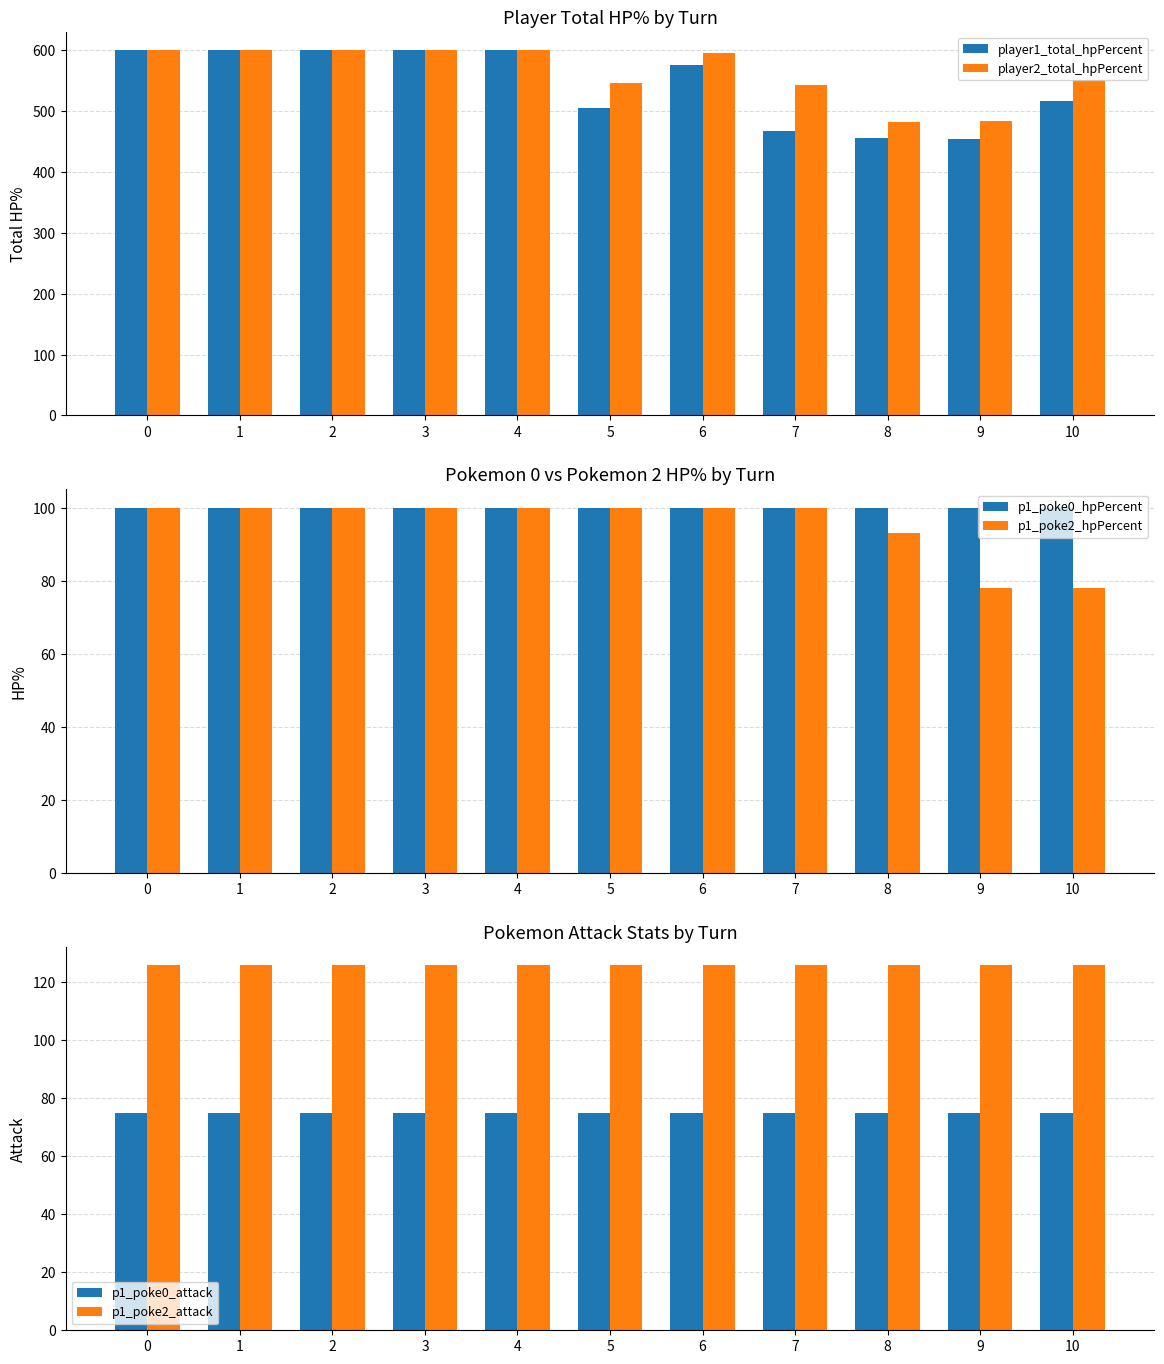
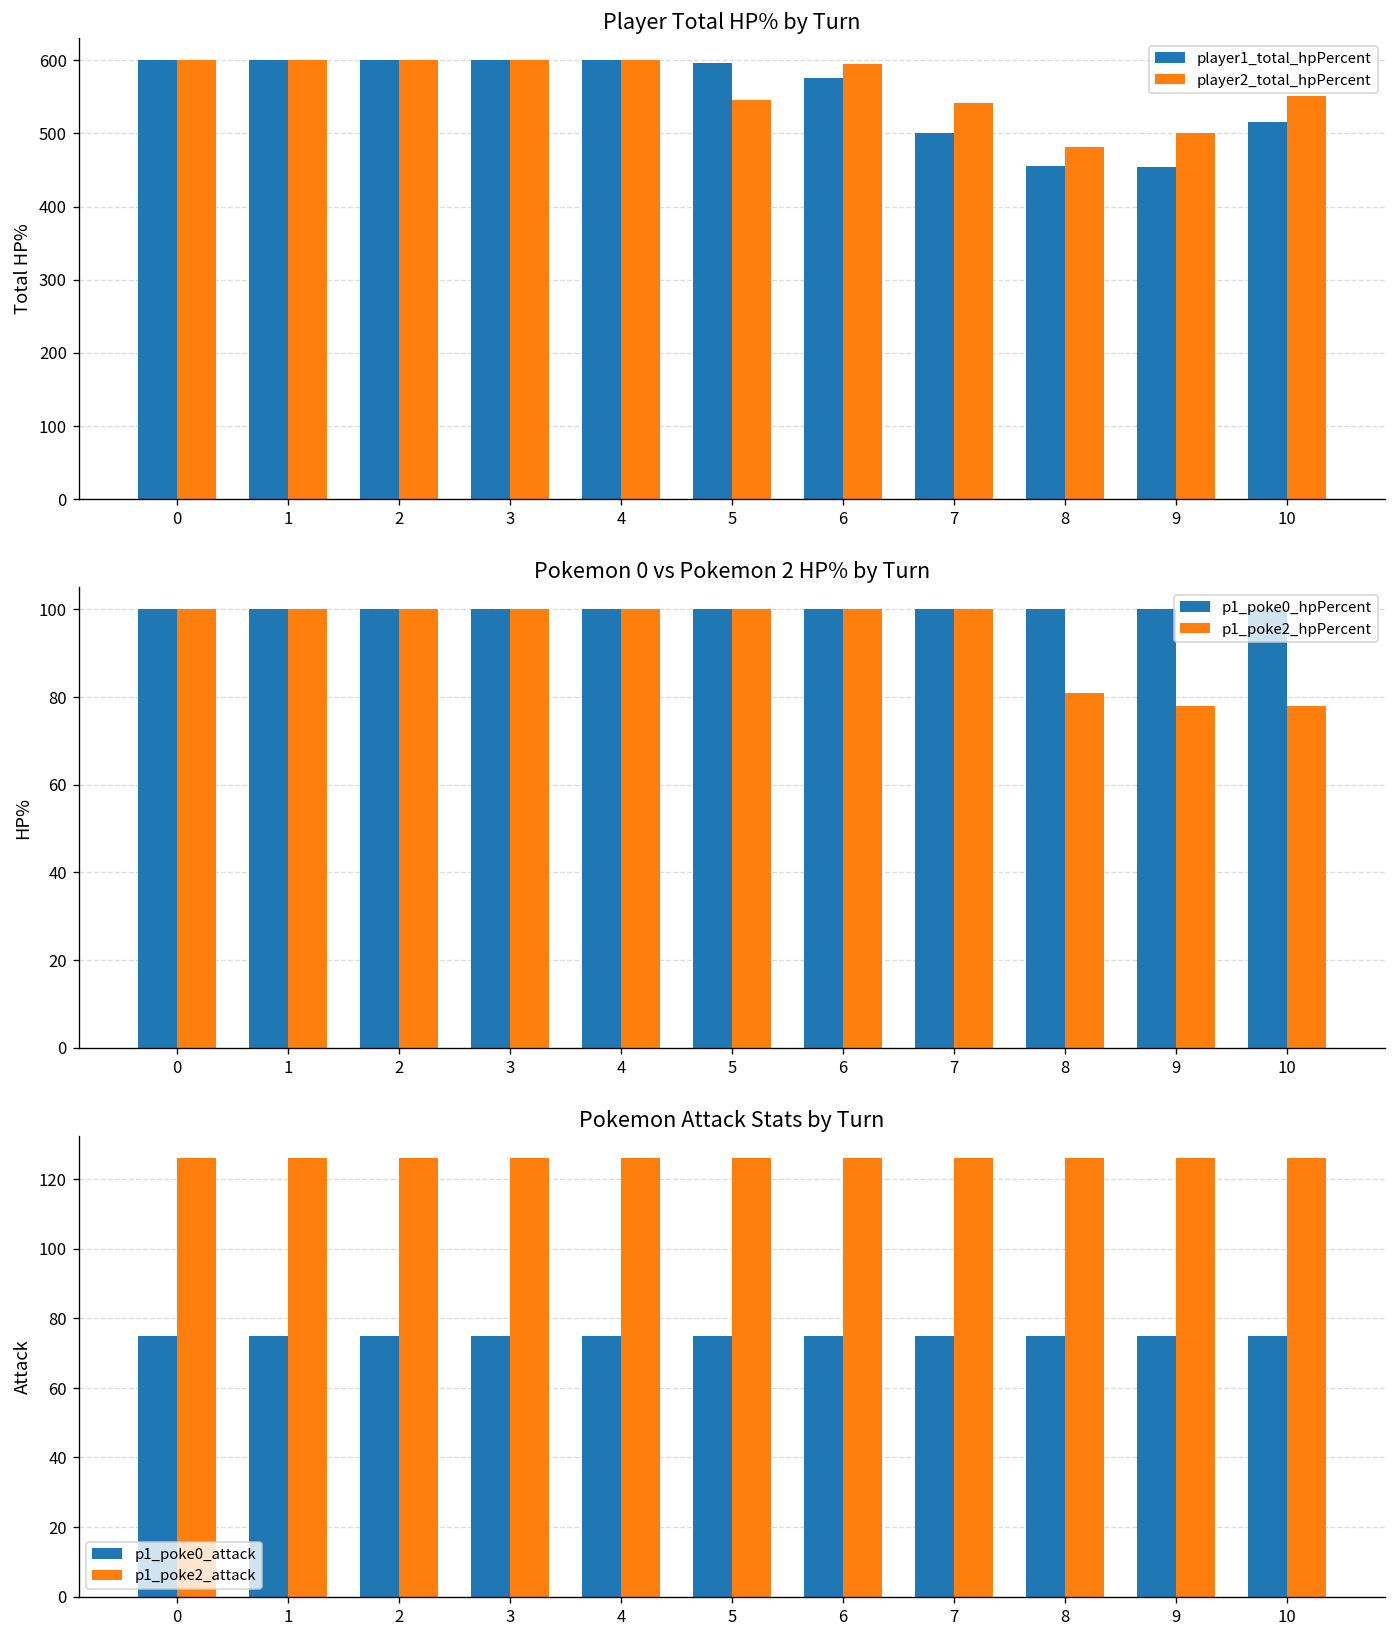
Player Total HP% by Turn, player1_total_hpPercent, 5: 510 -> 600
Player Total HP% by Turn, player1_total_hpPercent, 7: 470 -> 500
Player Total HP% by Turn, player2_total_hpPercent, 9: 480 -> 500
Pokemon 0 vs Pokemon 2 HP% by Turn, p1_poke2_hpPercent, 8: 93 -> 81
